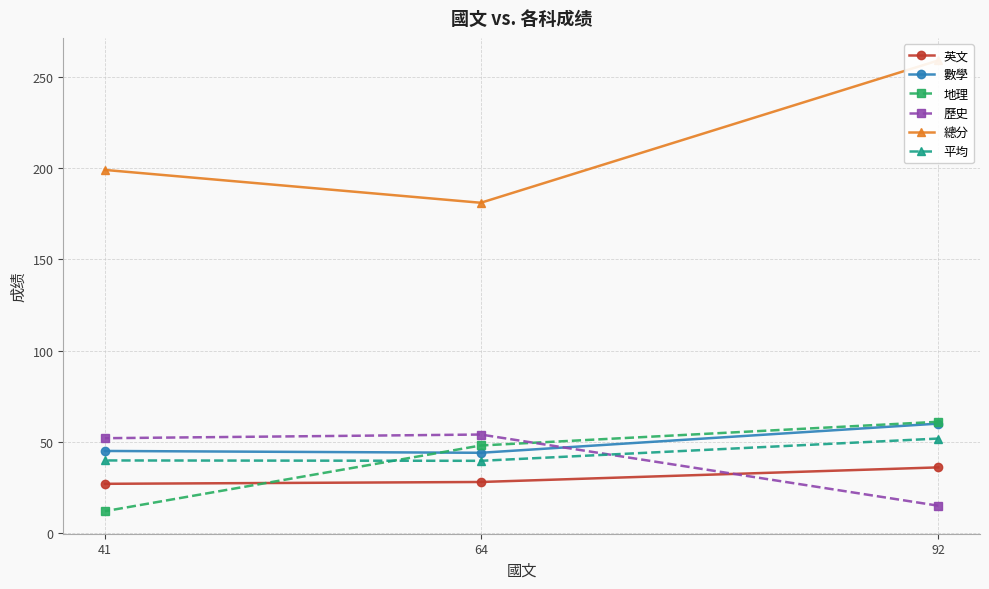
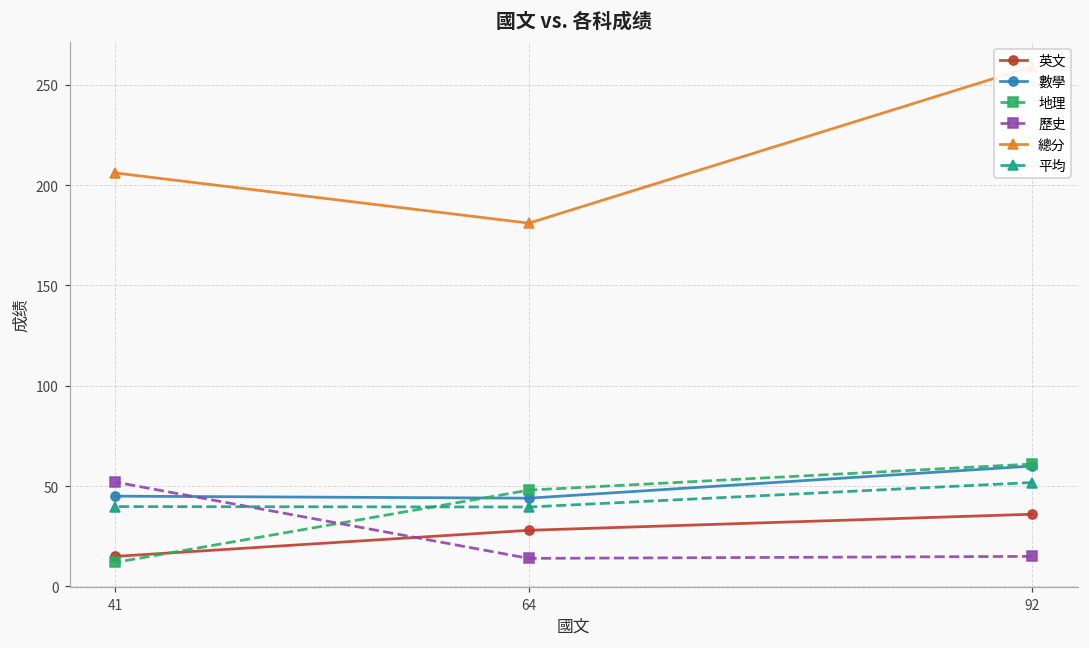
英文, 41: 27 -> 15
總分, 41: 199 -> 206
歷史, 64: 54 -> 14
